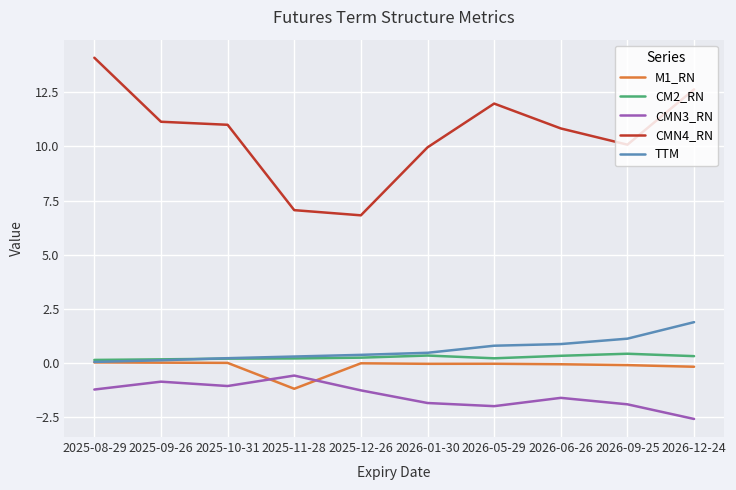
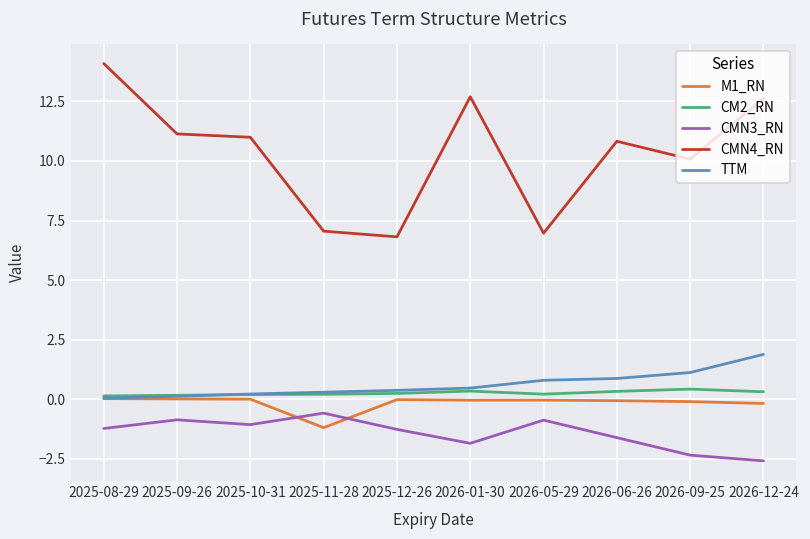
CMN4_RN, 2026-01-30: 10.0 -> 12.7
CMN3_RN, 2026-05-29: -2.0 -> -0.9
CMN4_RN, 2026-05-29: 12.0 -> 7.0
CMN3_RN, 2026-09-25: -1.9 -> -2.3
